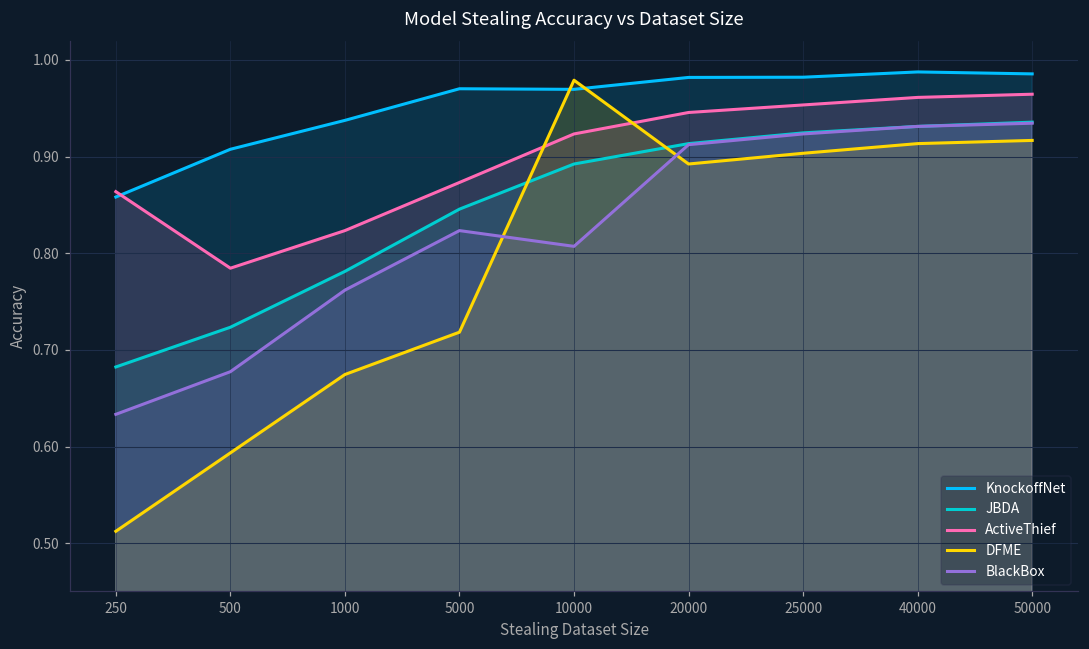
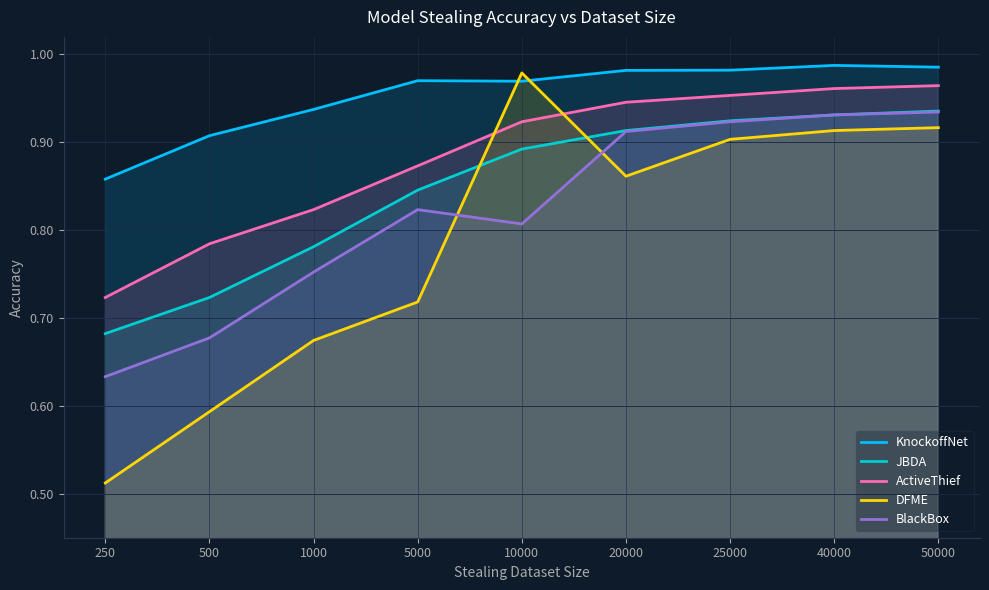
ActiveThief, 250: 0.86 -> 0.72
BlackBox, 1000: 0.76 -> 0.75
DFME, 20000: 0.89 -> 0.86
